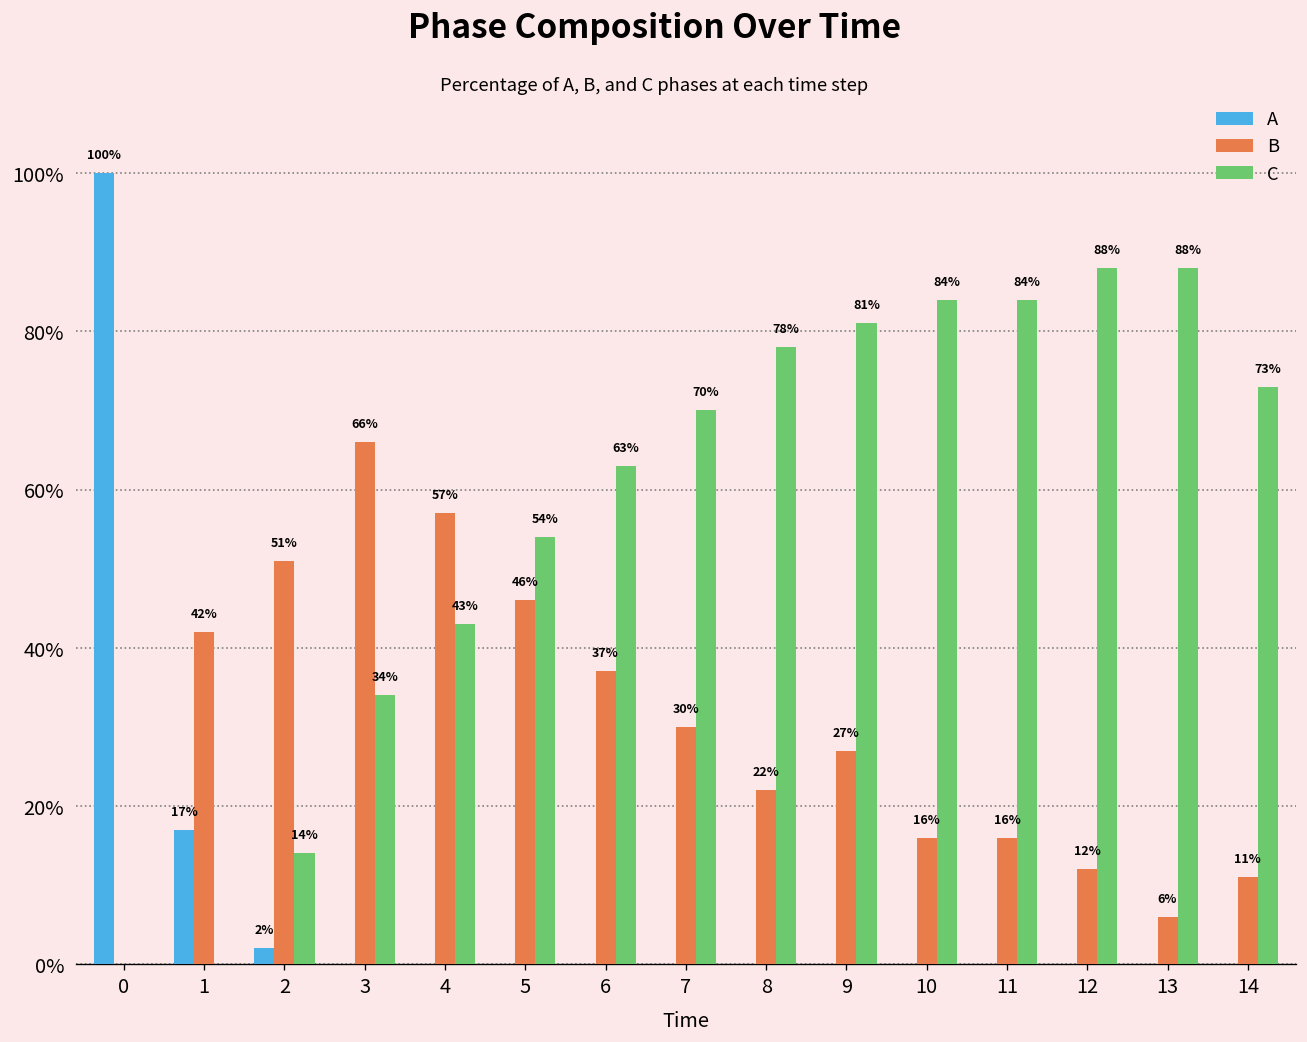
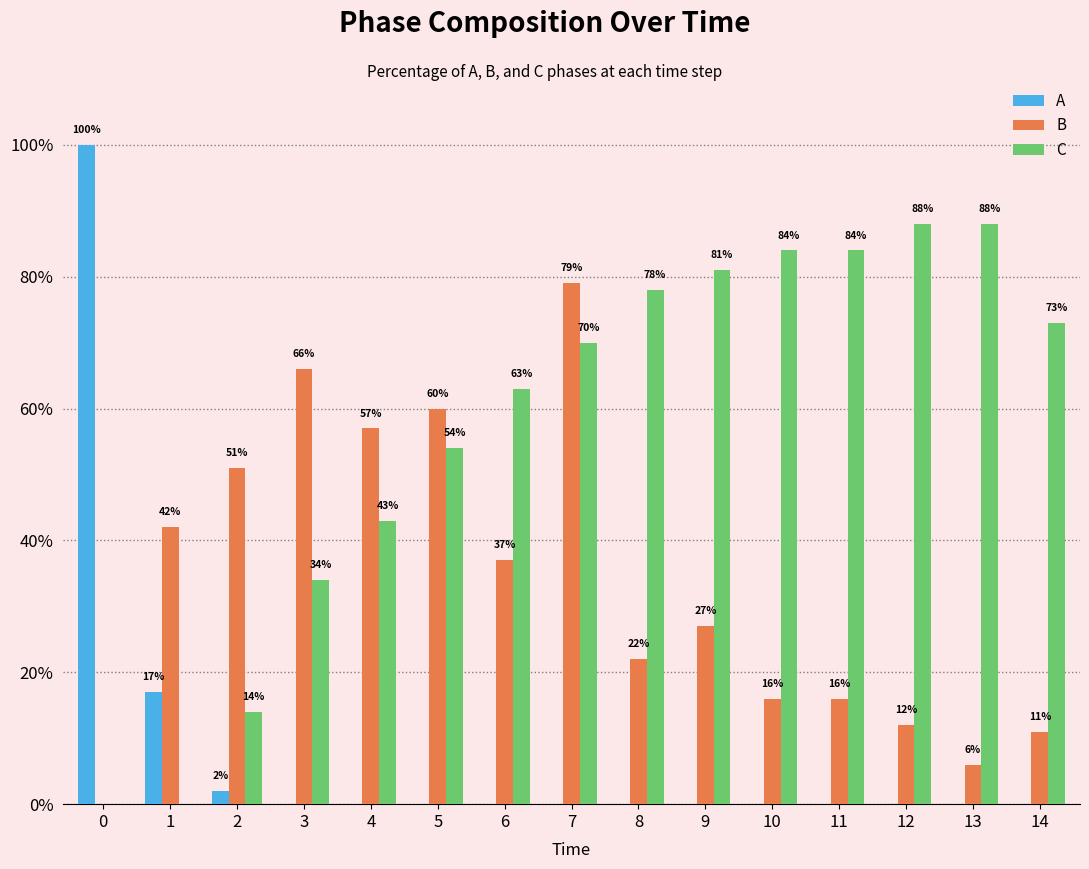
B, 5: 46% -> 60%
B, 7: 30% -> 79%
